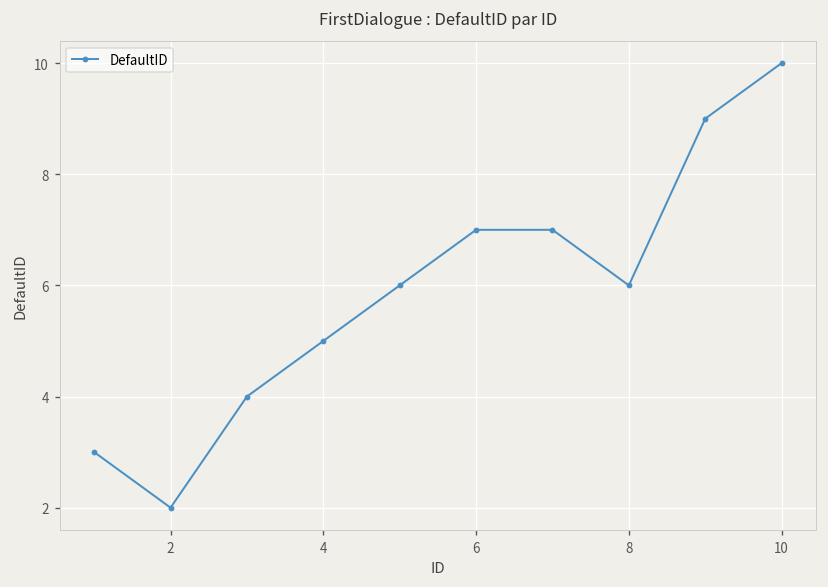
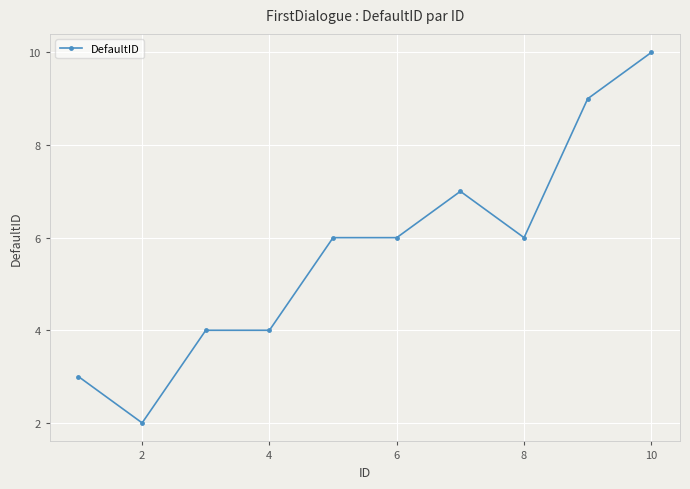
4: 5 -> 4
6: 7 -> 6
